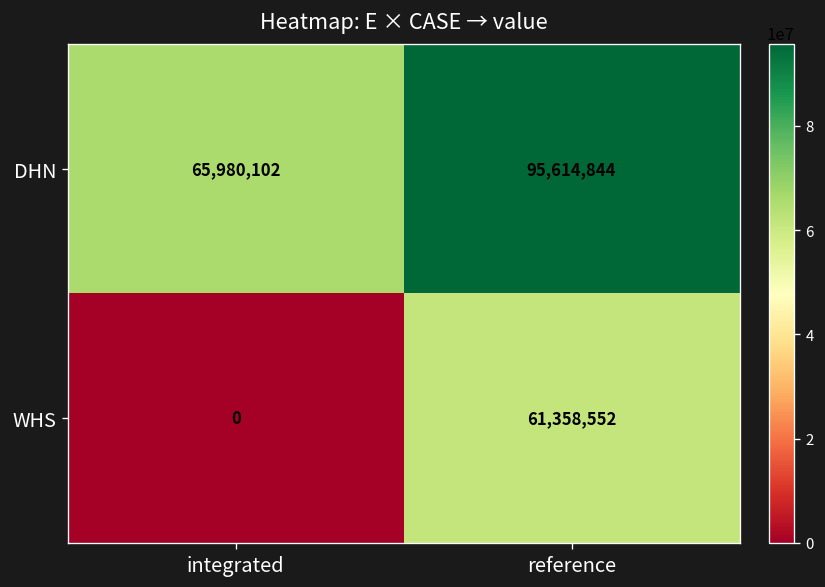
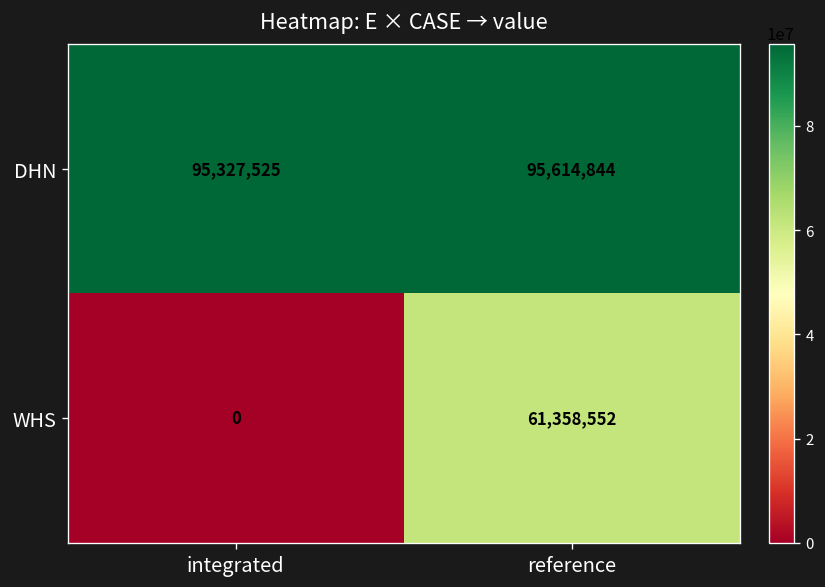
DHN, integrated: 65,980,102 -> 95,327,525
